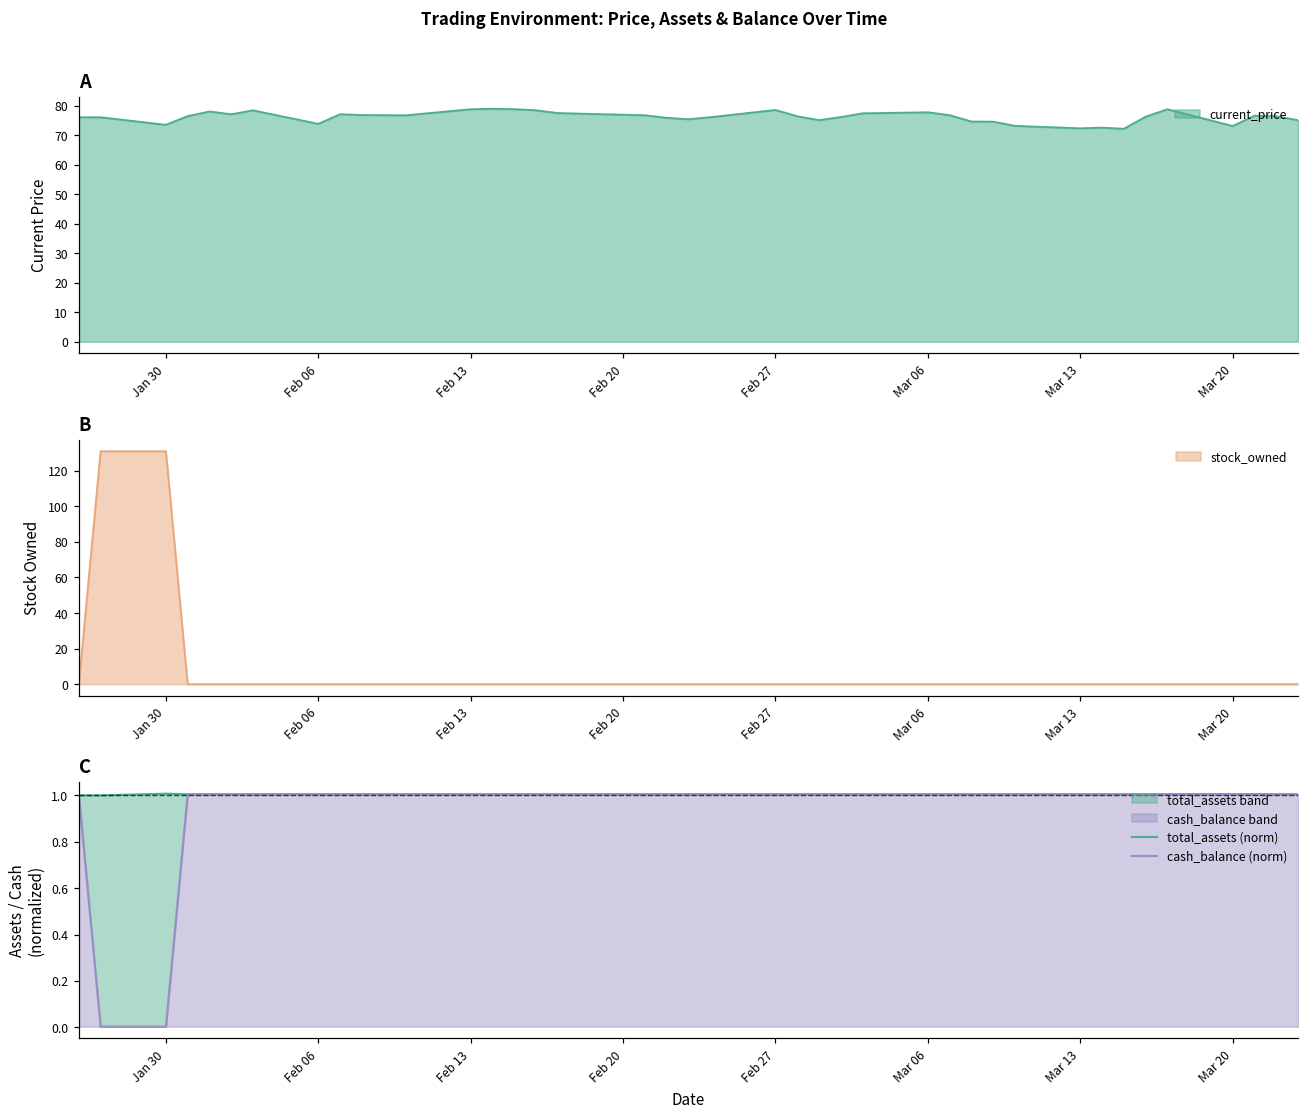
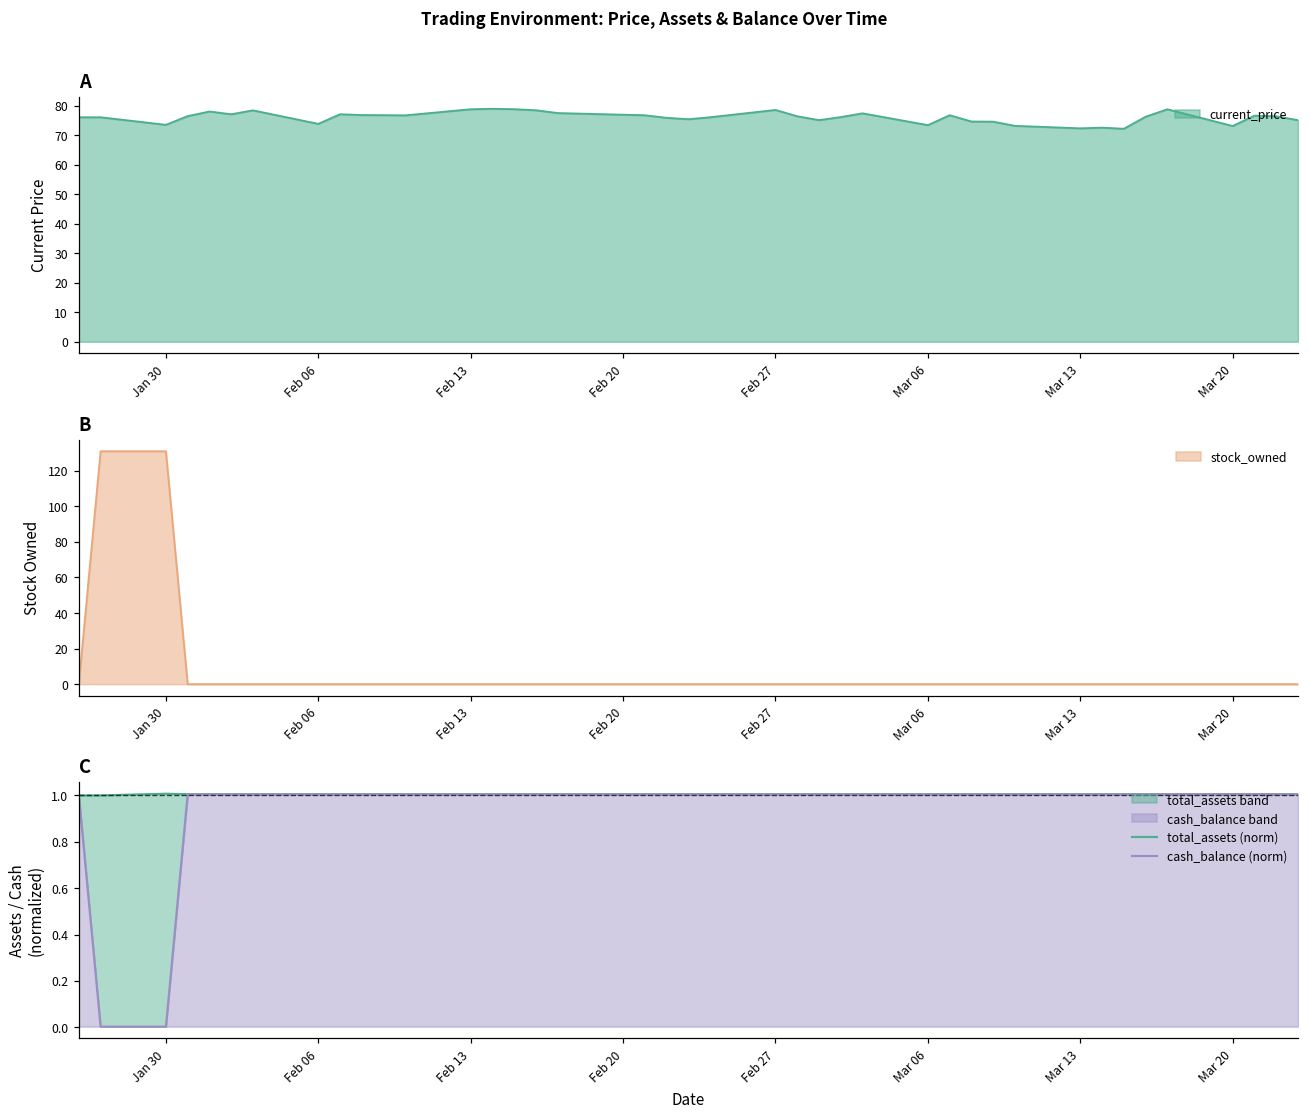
A, Mar 06: 78 -> 73
